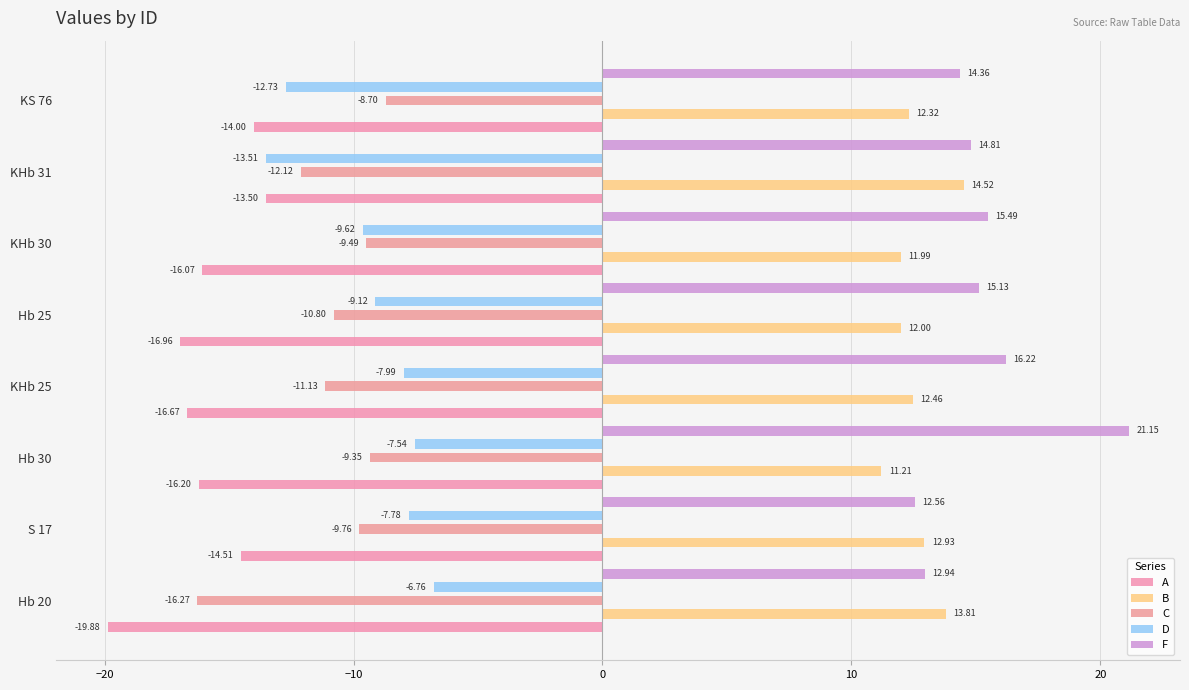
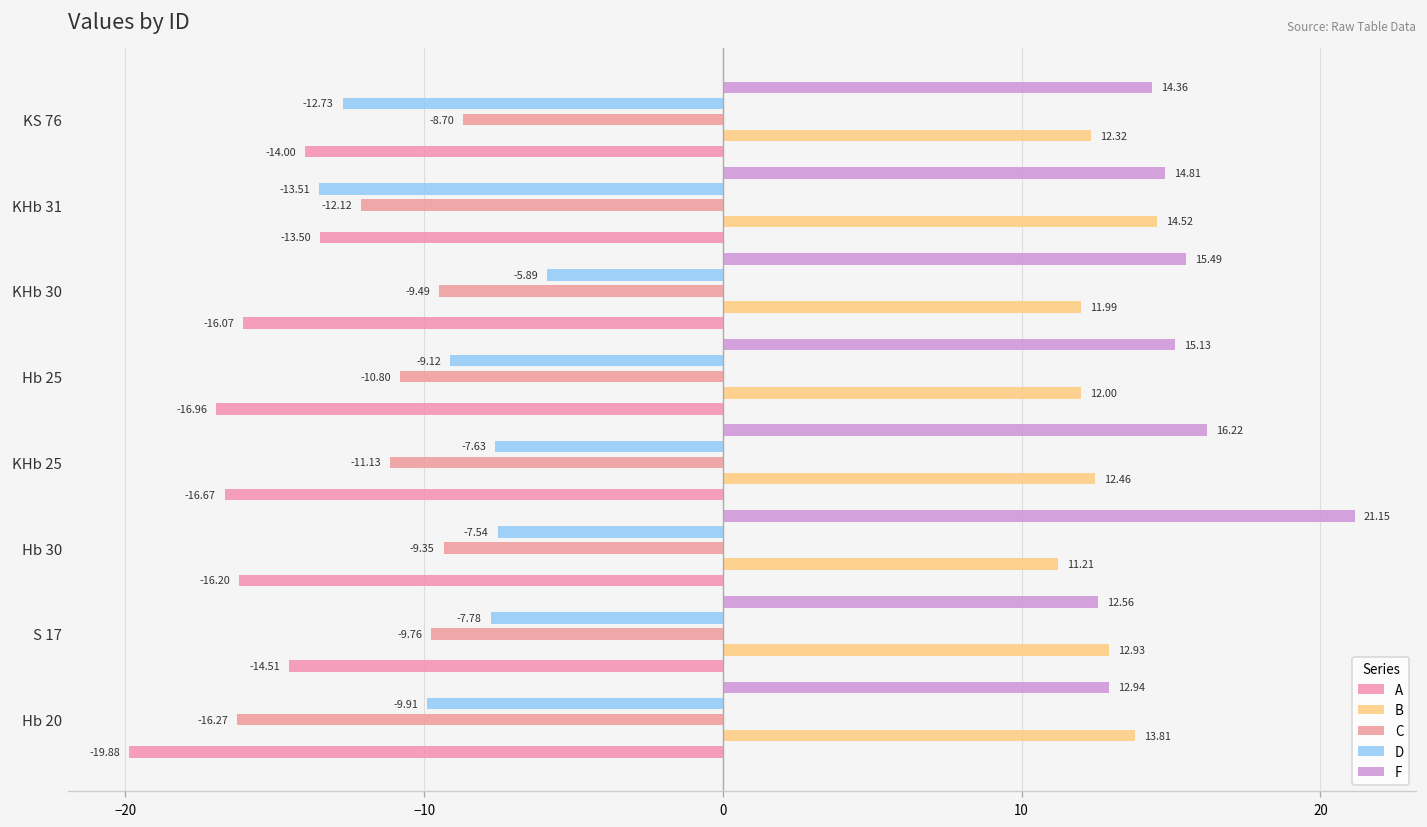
D, KHb 30: -9.62 -> -5.89
D, KHb 25: -7.99 -> -7.63
D, Hb 20: -6.76 -> -9.91
